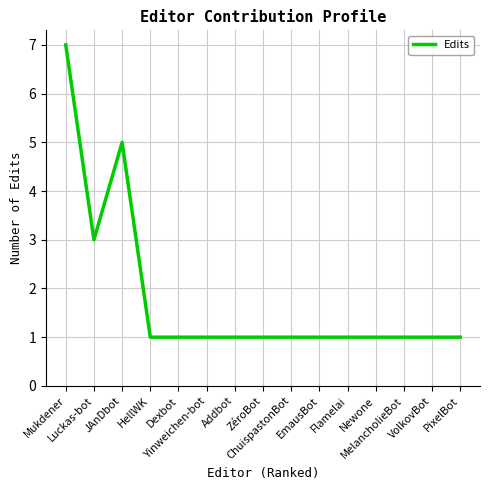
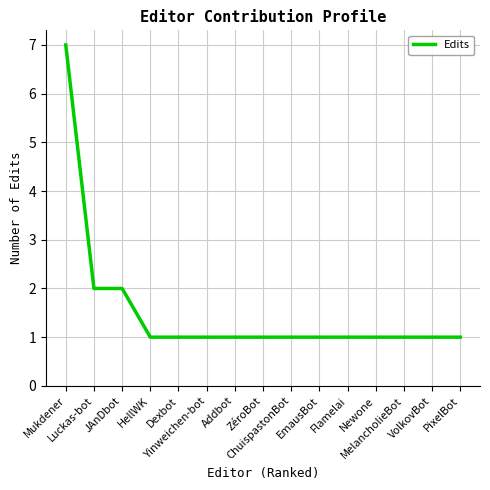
Luckas-bot: 3 -> 2
JAnDbot: 5 -> 2
